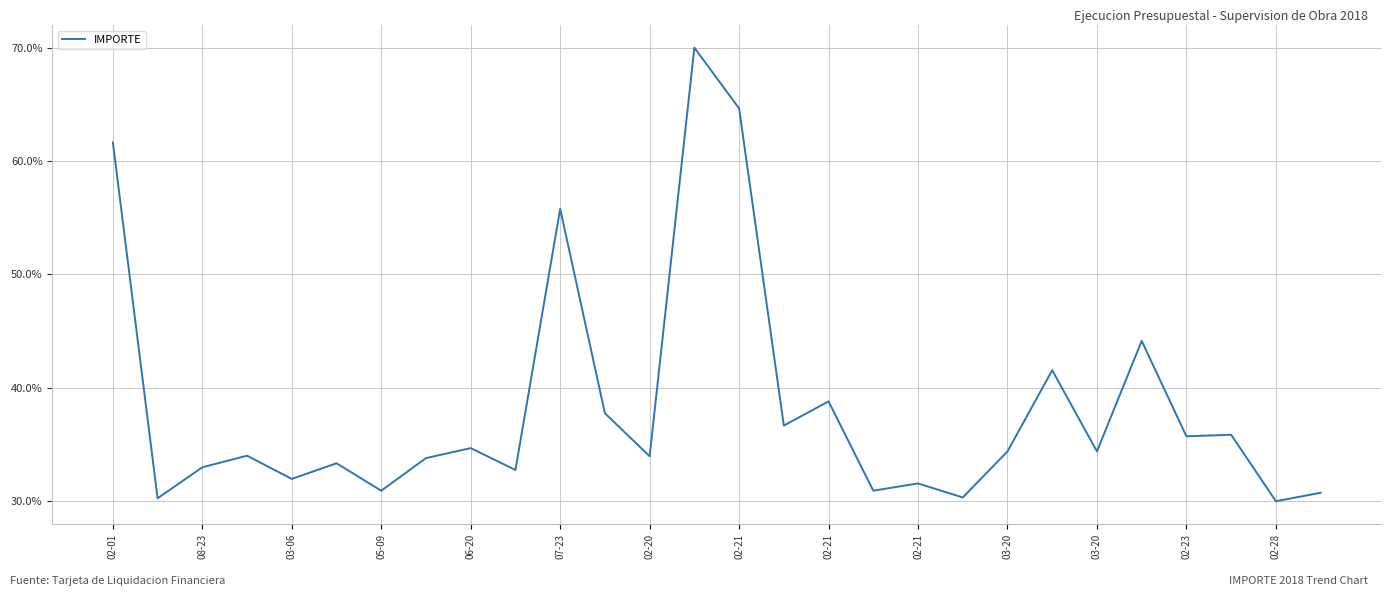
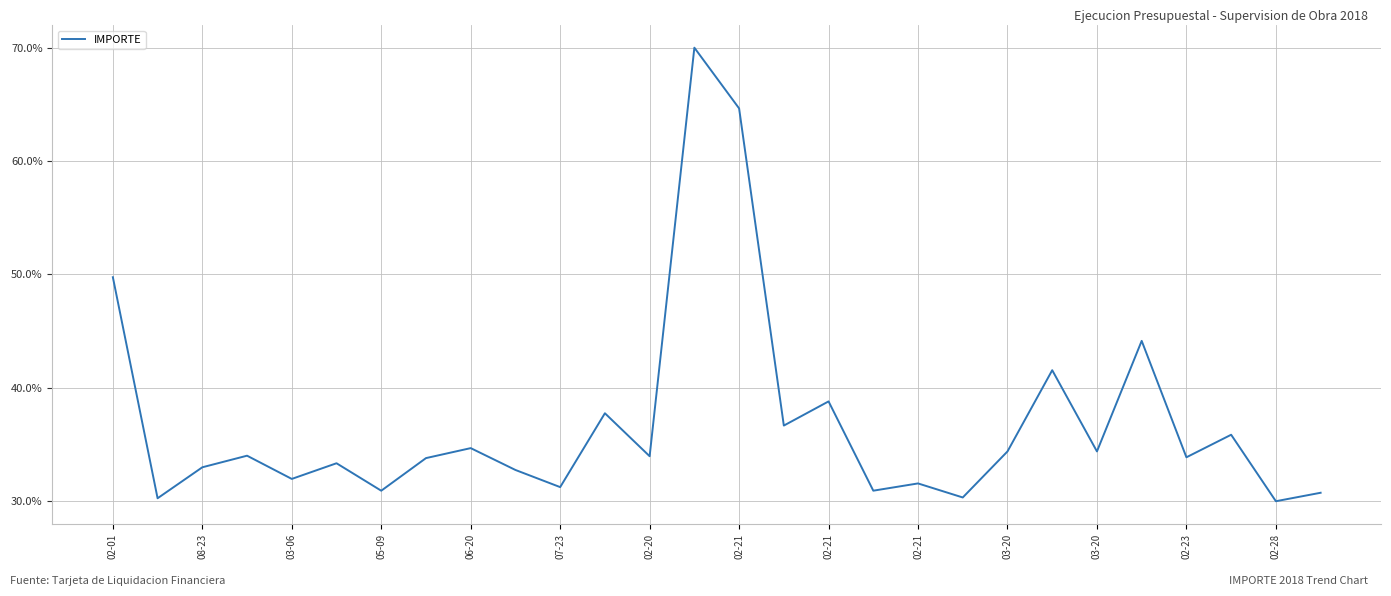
02-01: 61.6% -> 49.8%
07-23: 55.8% -> 31.2%
02-23: 35.7% -> 33.9%
